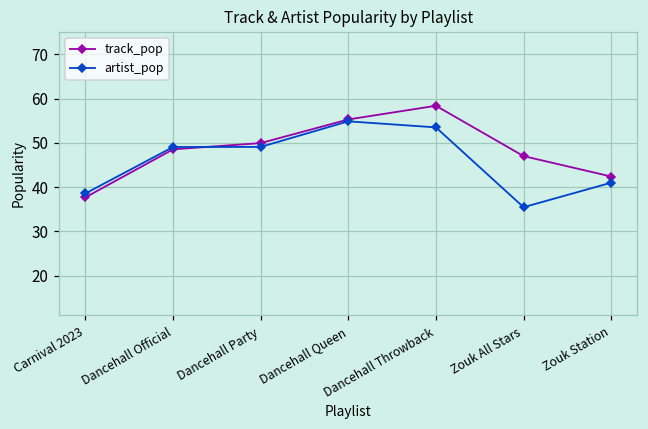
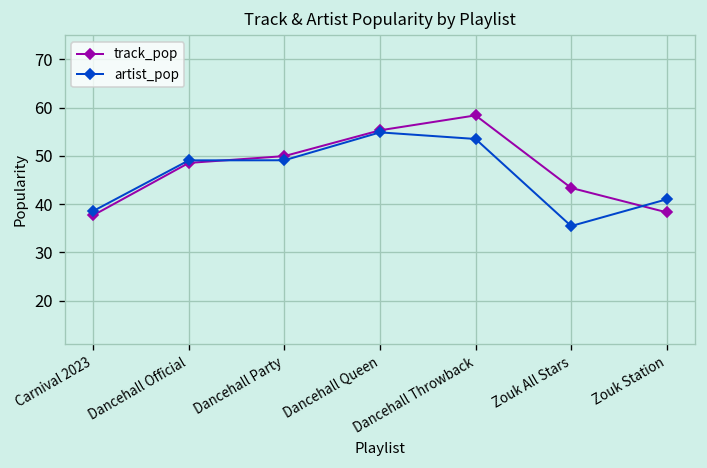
track_pop, Zouk All Stars: 47 -> 43
track_pop, Zouk Station: 42 -> 38
